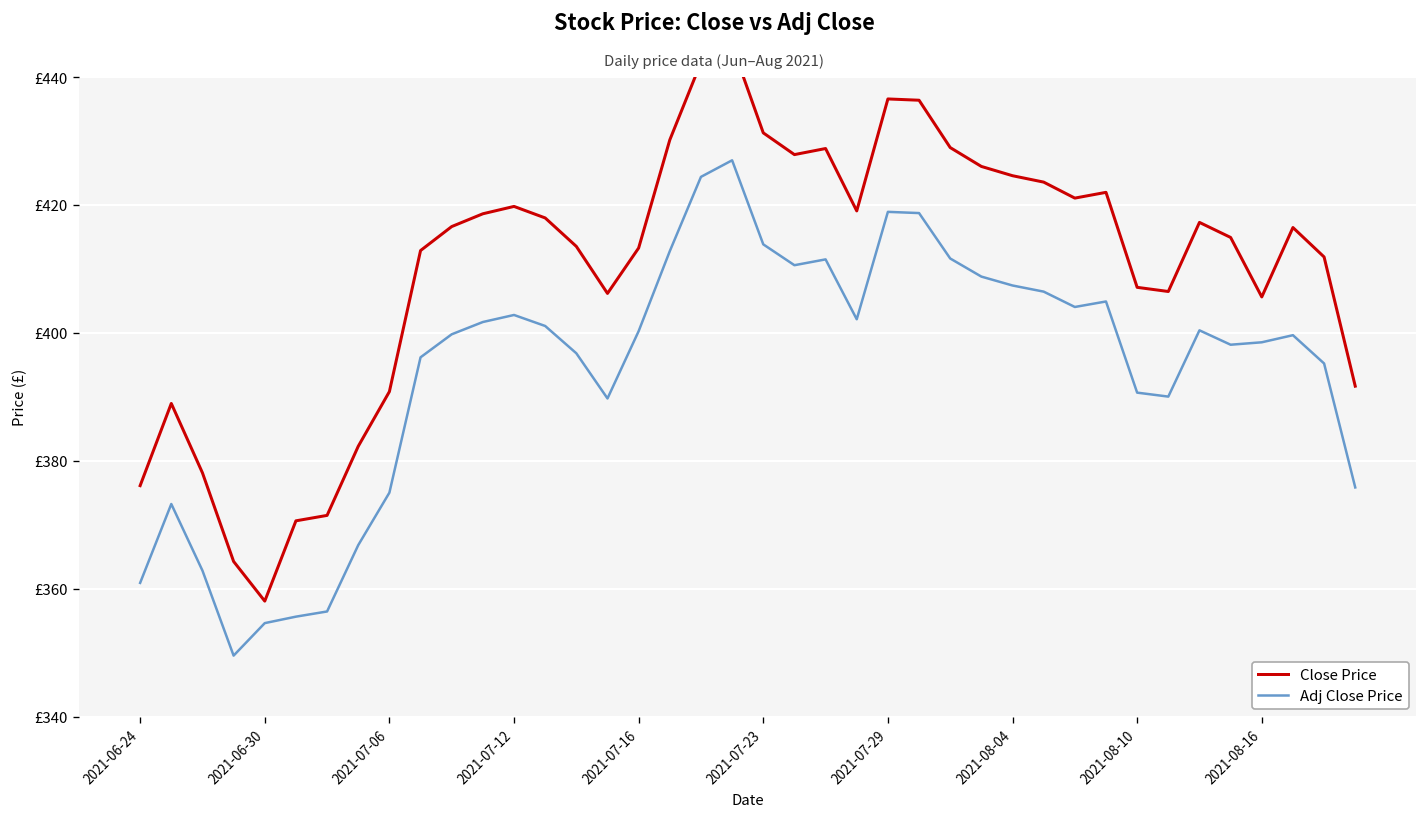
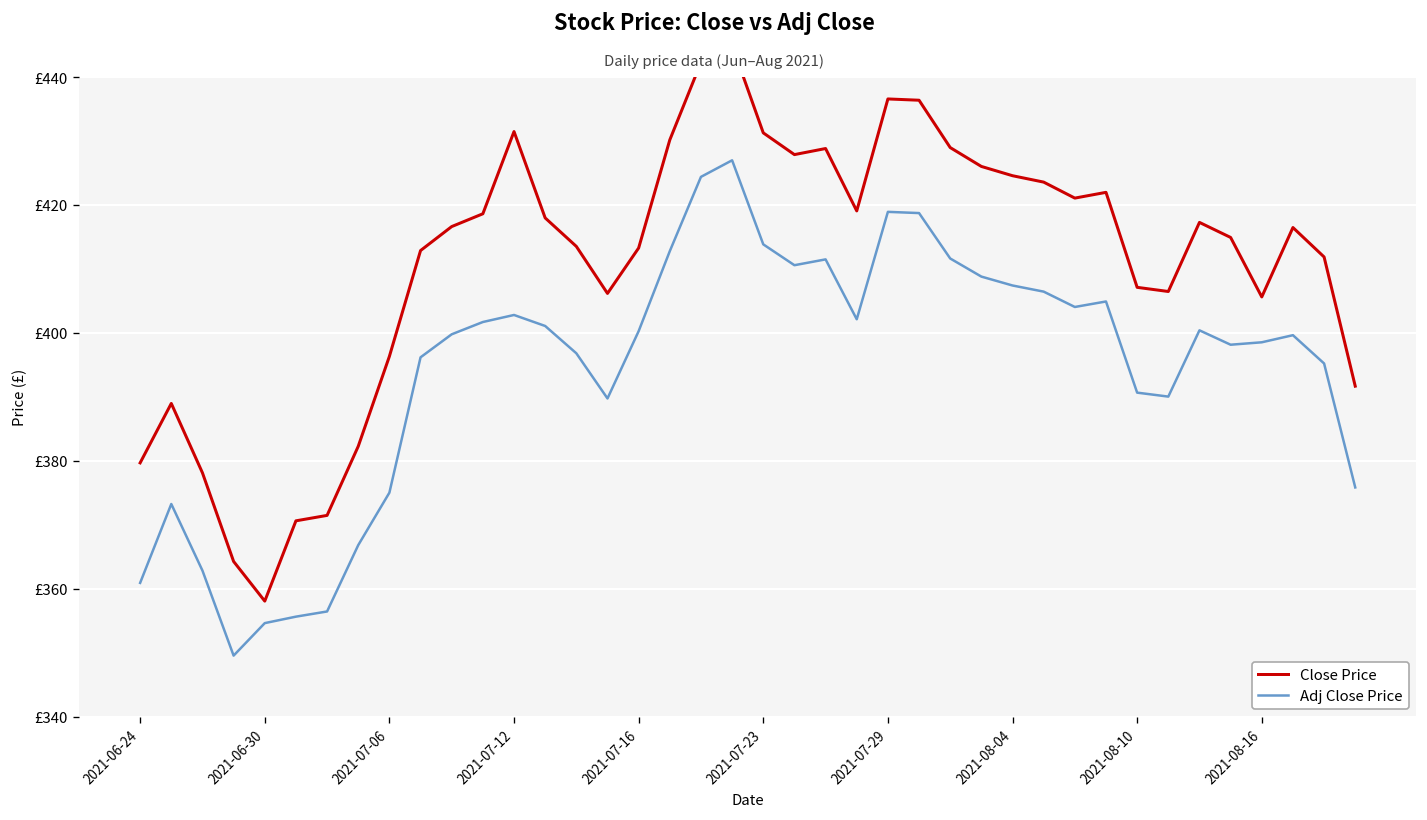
Close Price, 2021-06-24: £376 -> £380
Close Price, 2021-07-06: £391 -> £396
Close Price, 2021-07-12: £420 -> £432
